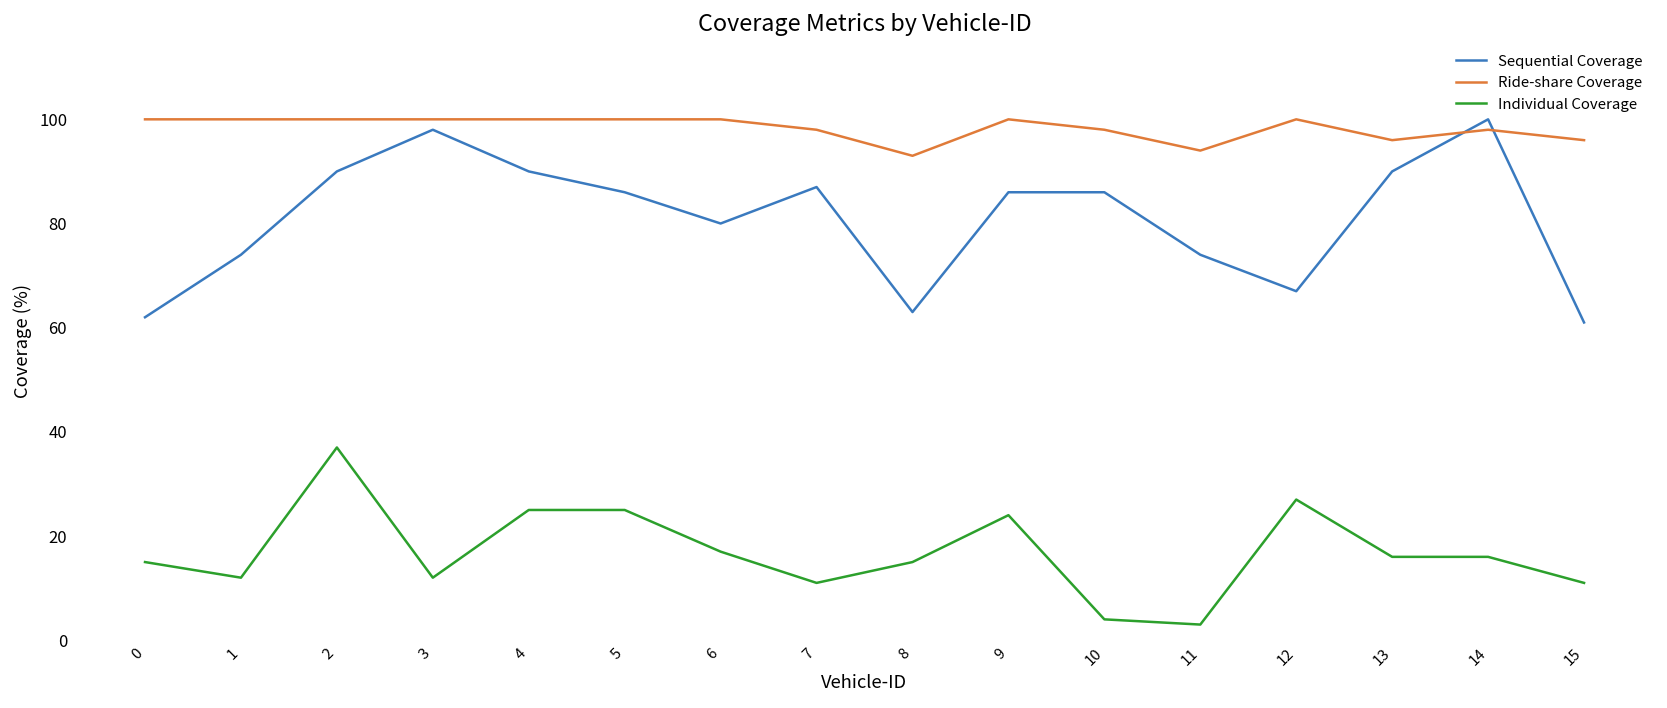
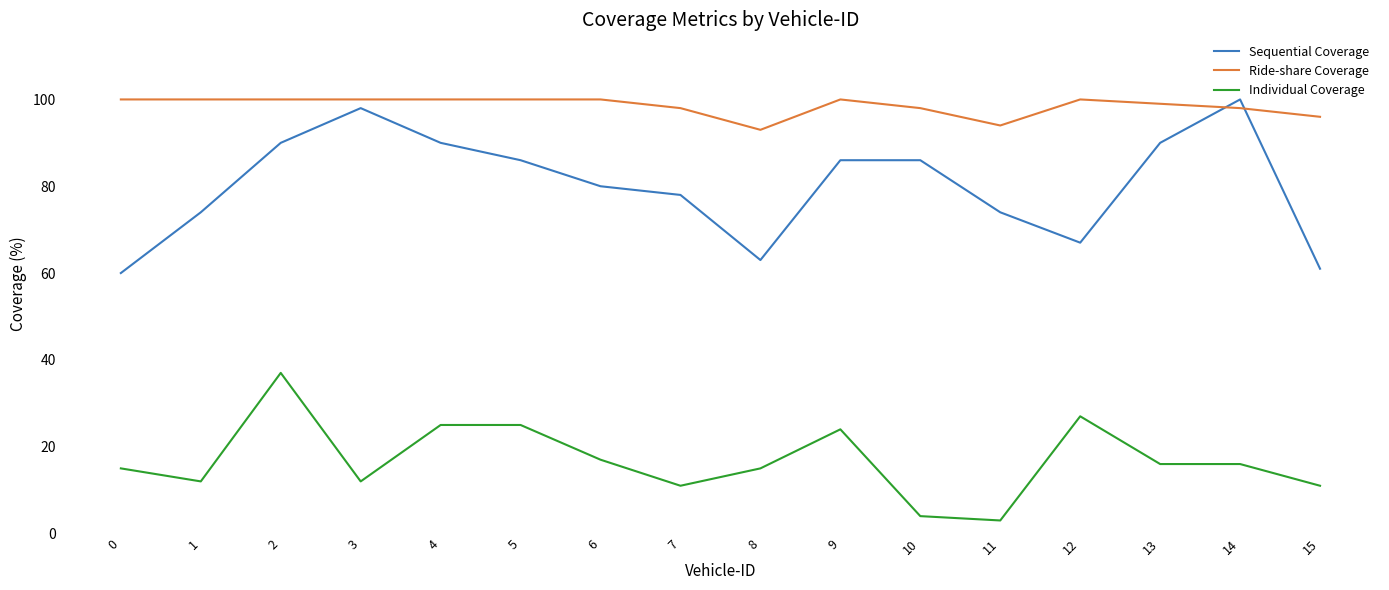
Sequential Coverage, 0: 62 -> 60
Sequential Coverage, 7: 87 -> 78
Ride-share Coverage, 13: 96 -> 99
